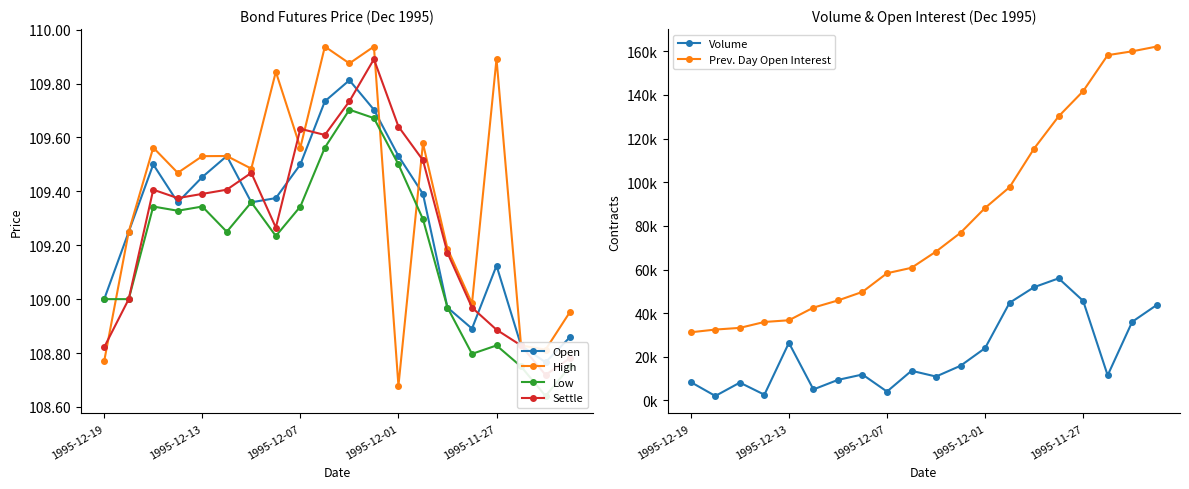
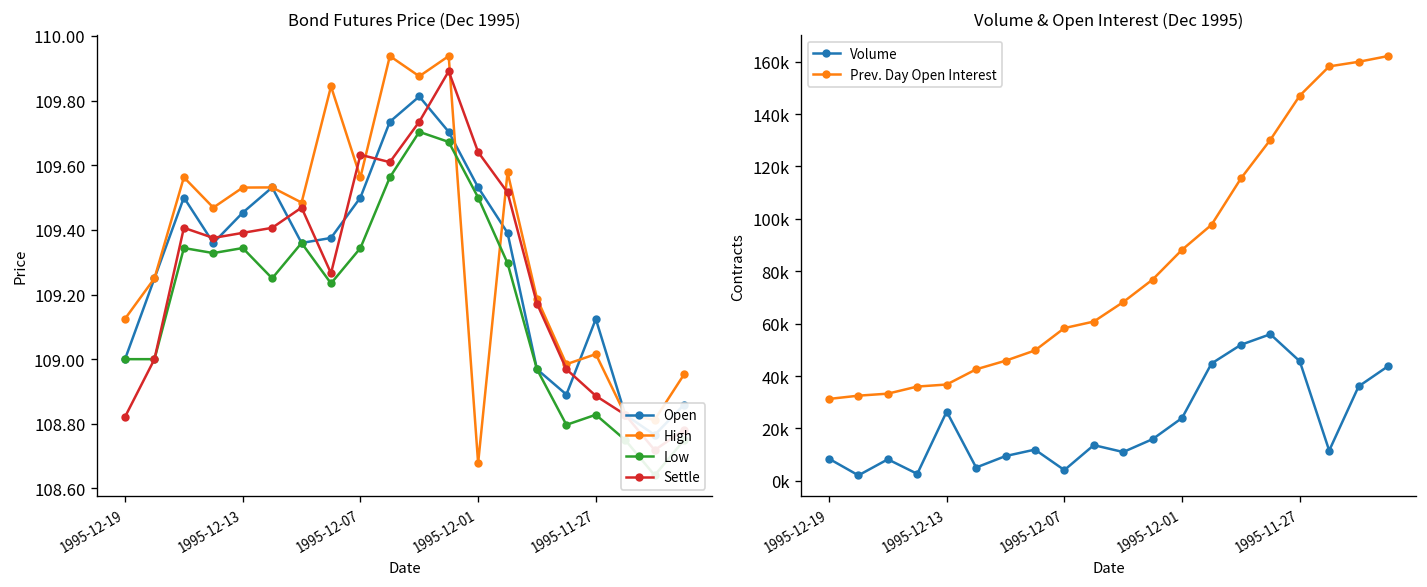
Bond Futures Price (Dec 1995), High, 1995-12-19: 108.77 -> 109.13
Bond Futures Price (Dec 1995), High, 1995-11-27: 109.89 -> 109.02
Volume & Open Interest (Dec 1995), Prev. Day Open Interest, 1995-11-27: 142000 -> 147000
